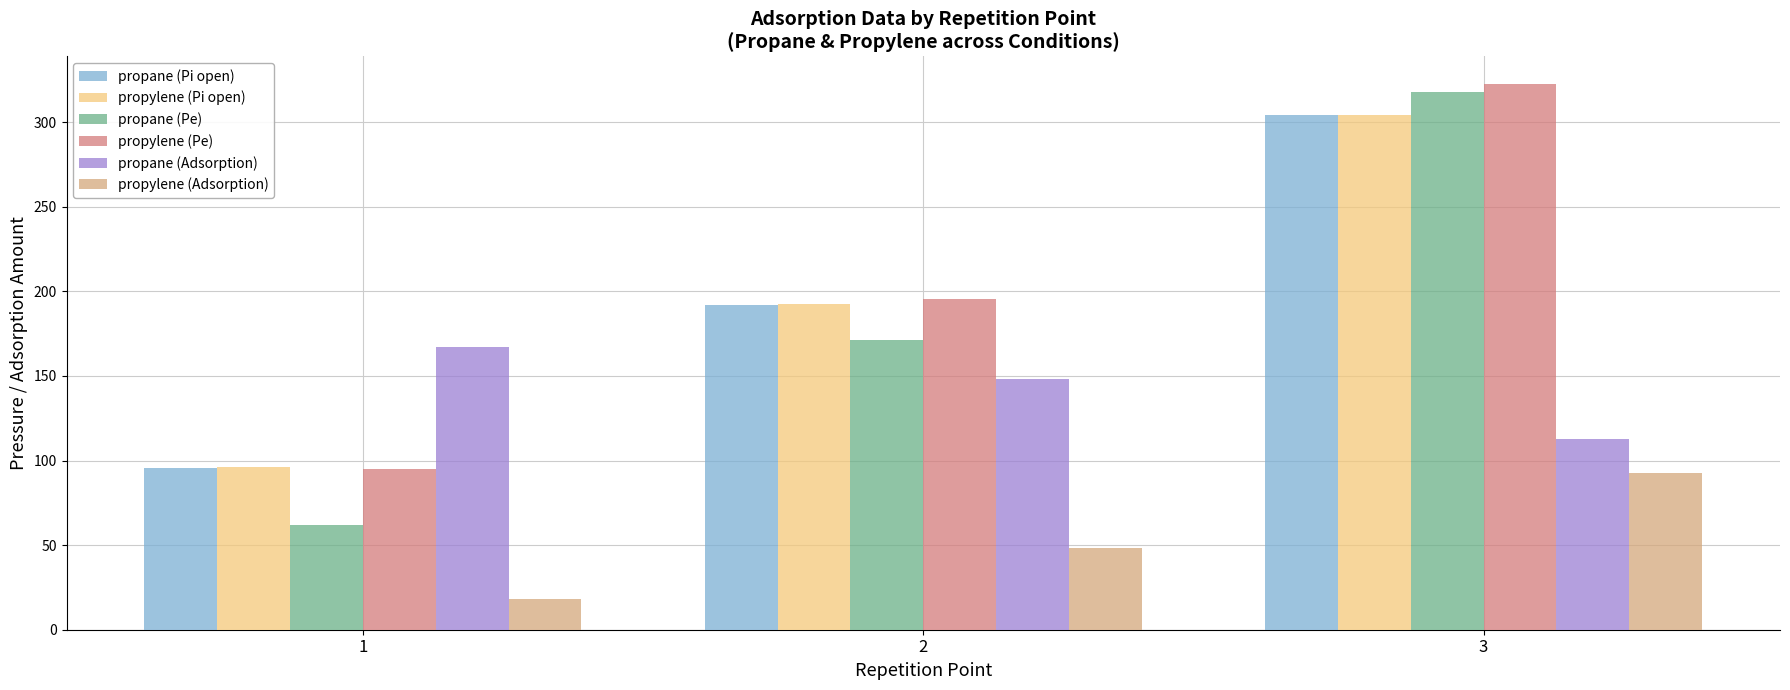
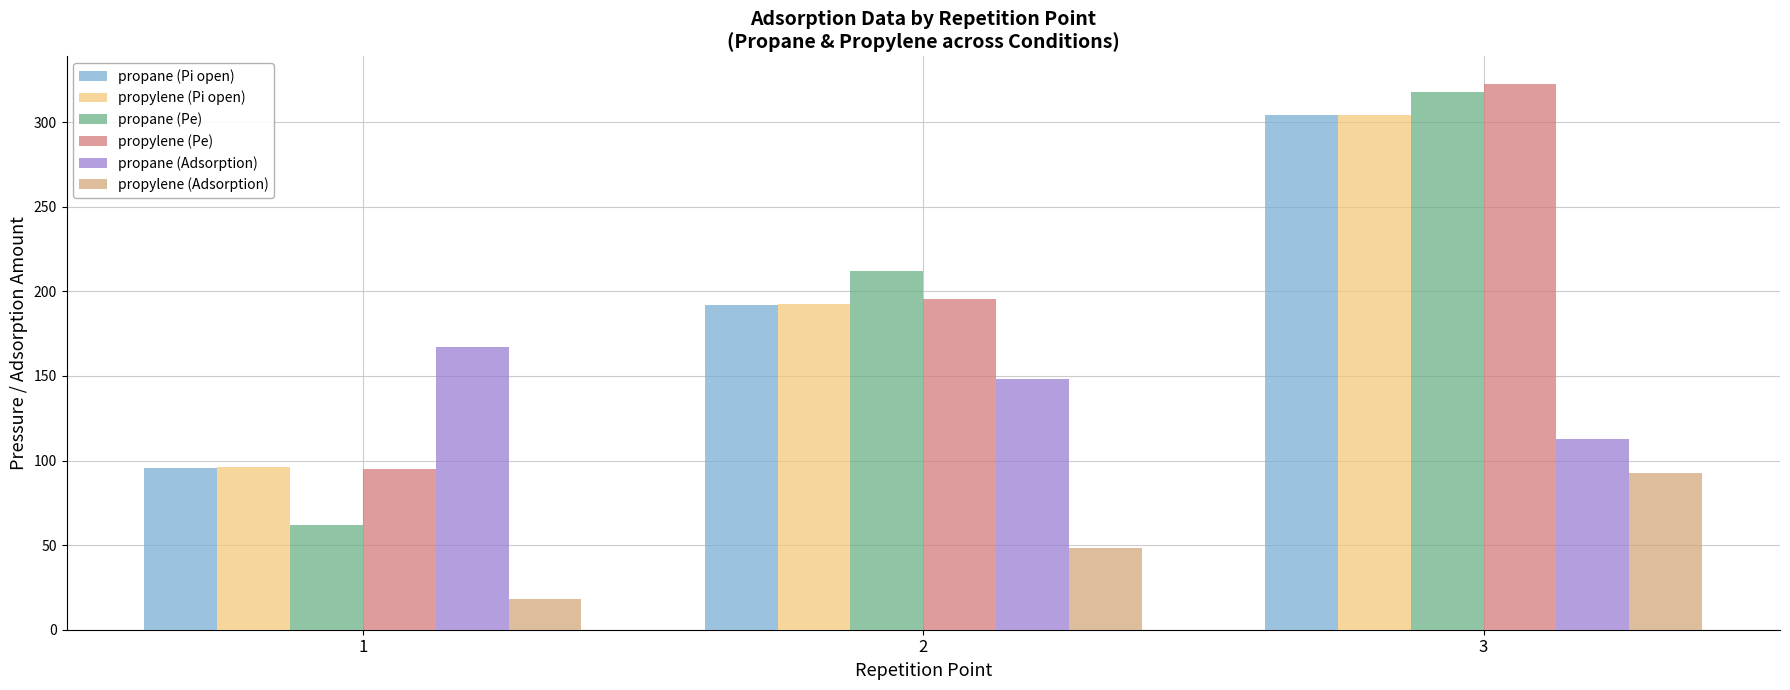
propane (Pe), 2: 171 -> 212
